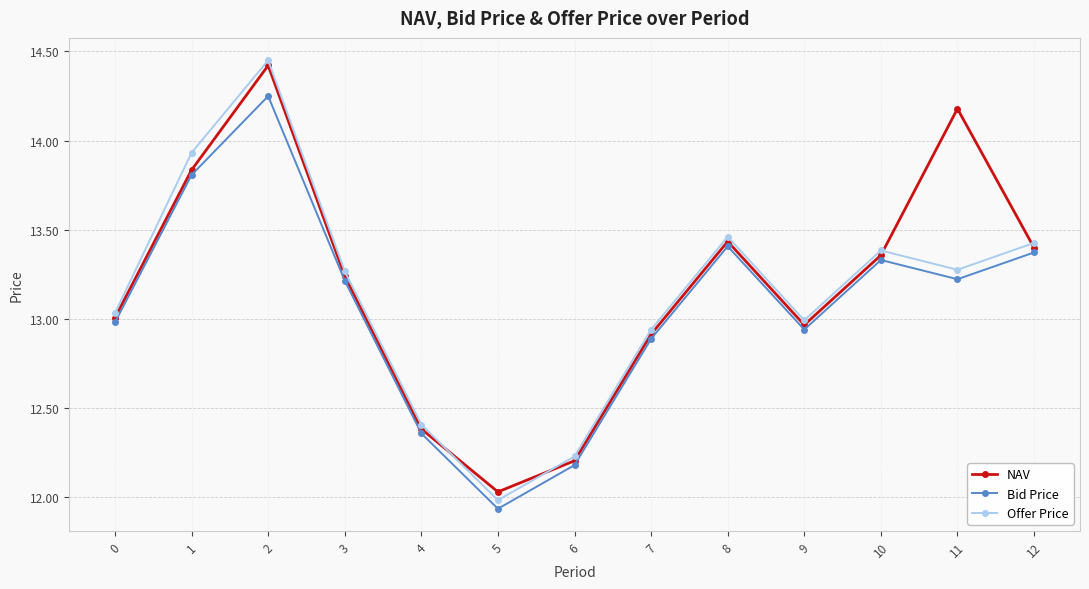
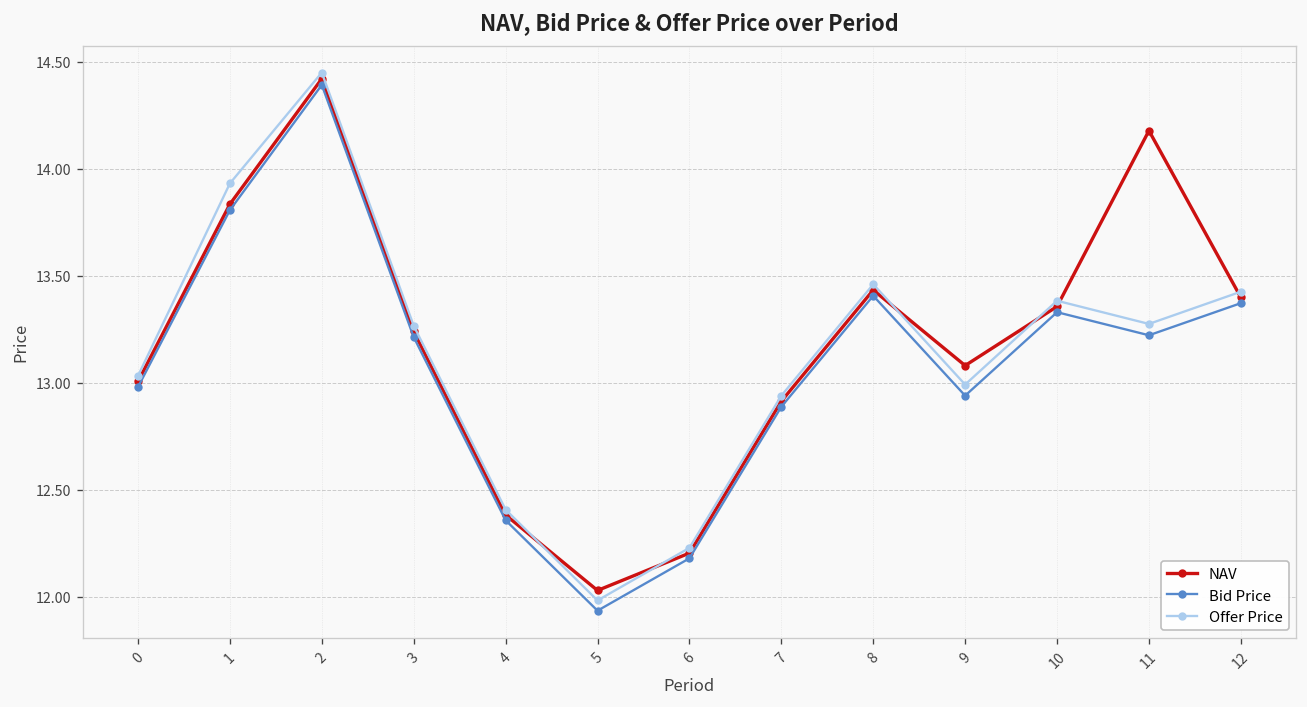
Bid Price, 2: 14.25 -> 14.39
NAV, 9: 12.97 -> 13.08
